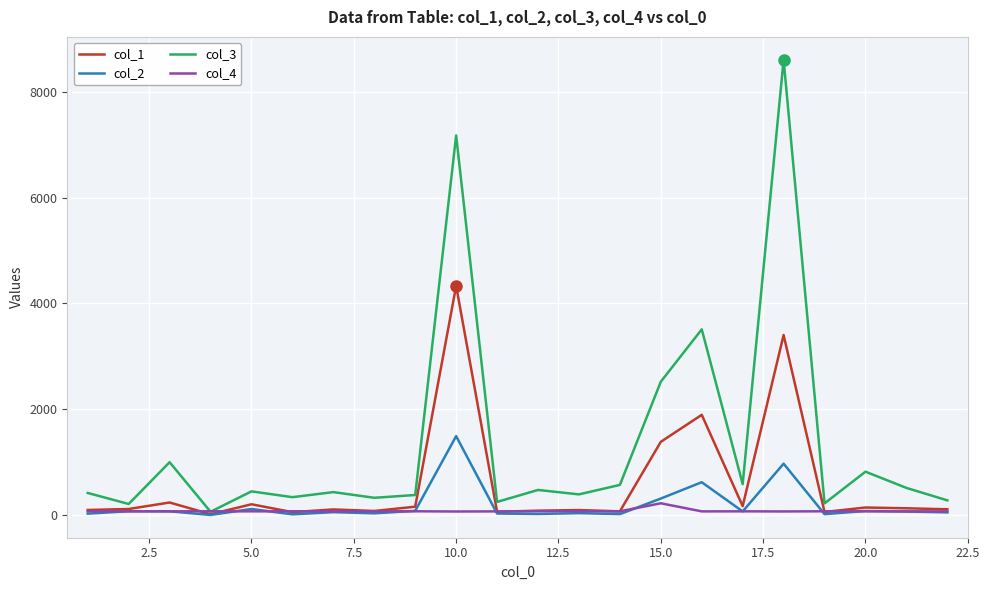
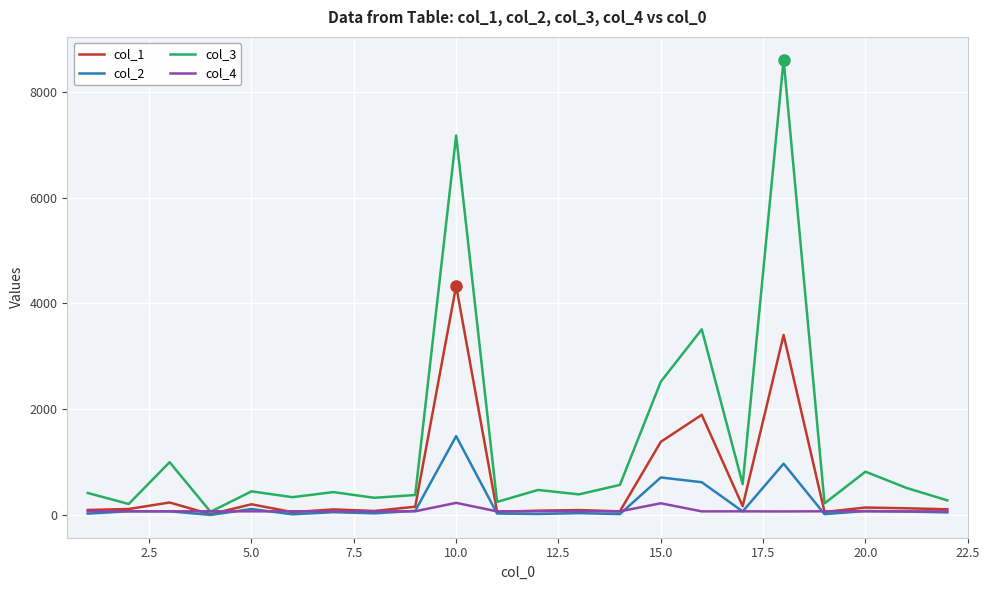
col_4, 10.0: 100 -> 200
col_2, 15.0: 300 -> 700
